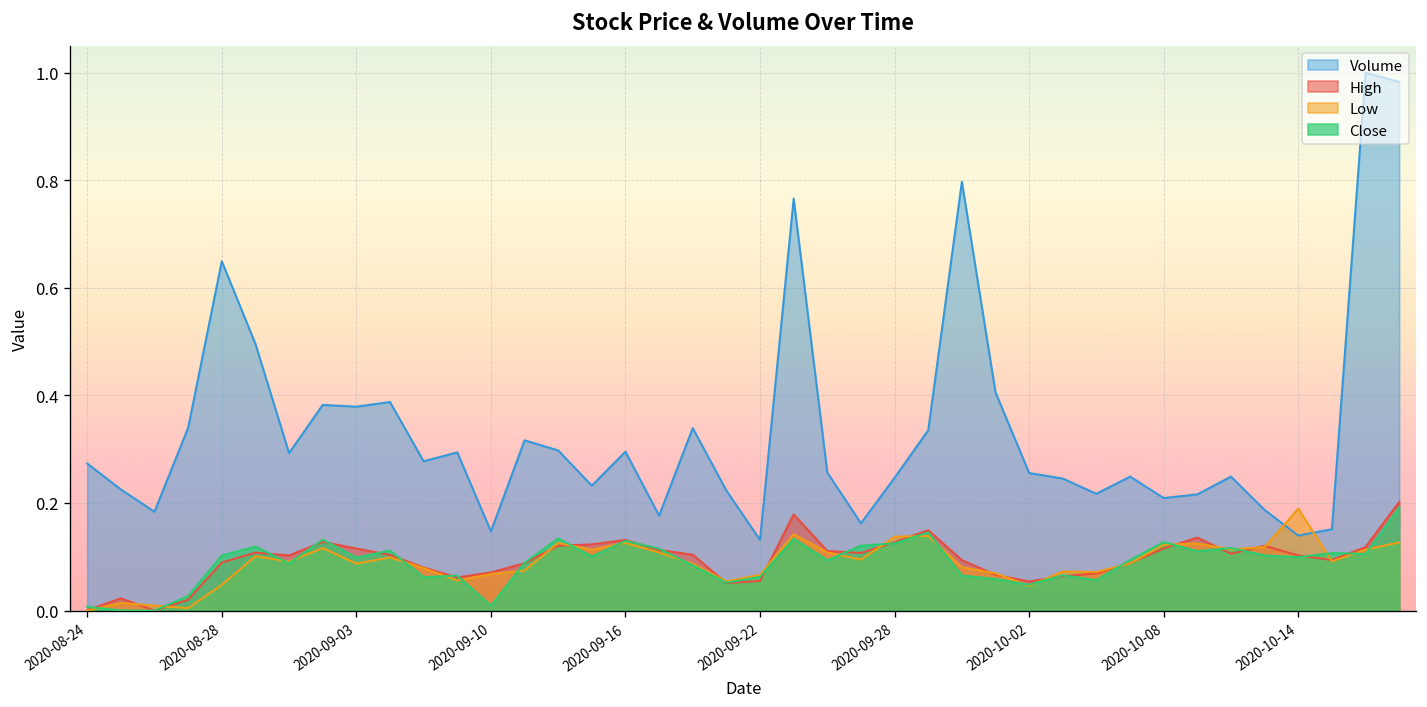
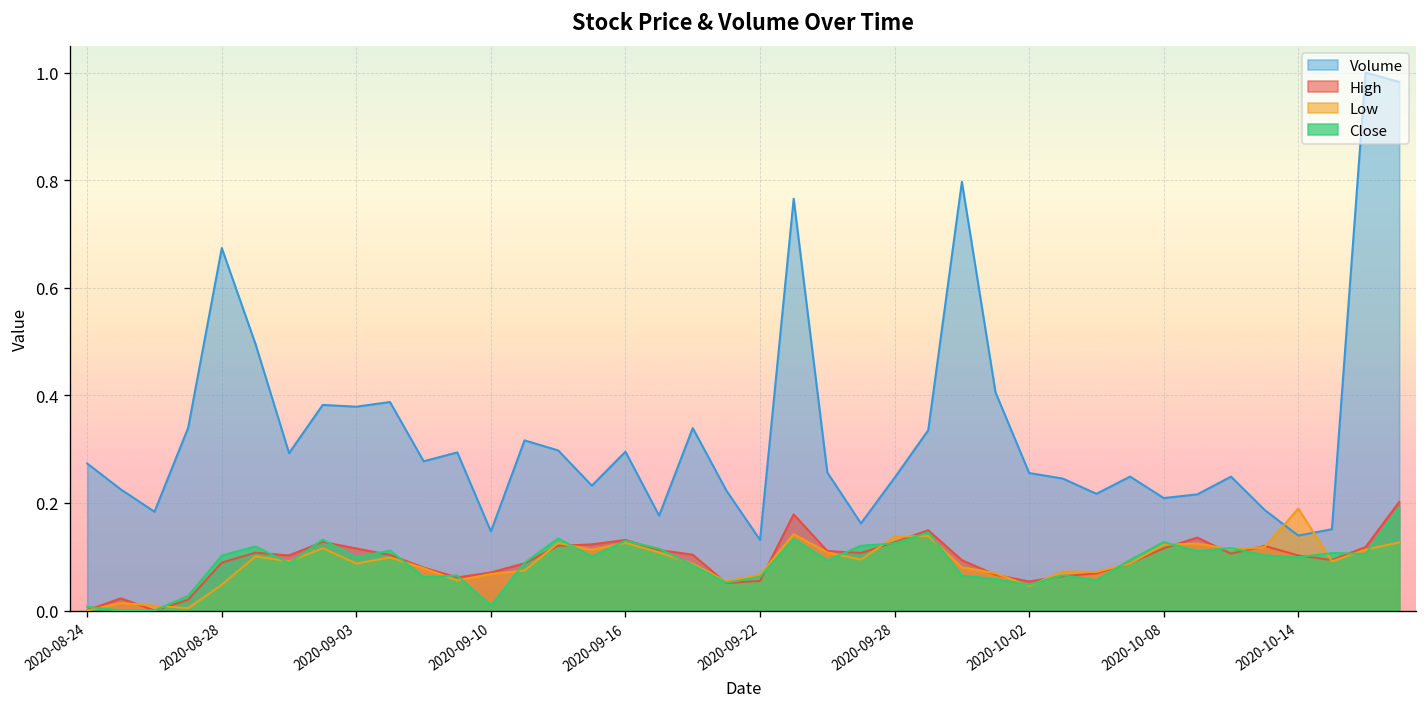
Volume, 2020-08-28: 0.65 -> 0.67
